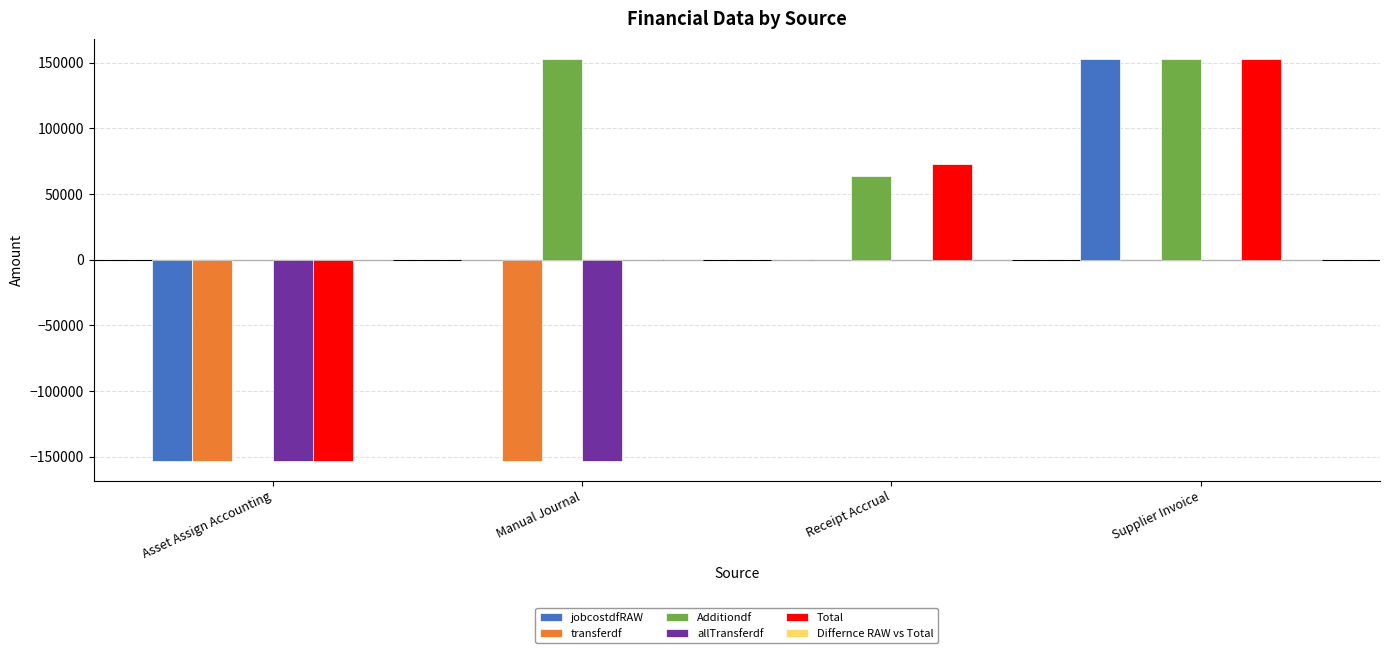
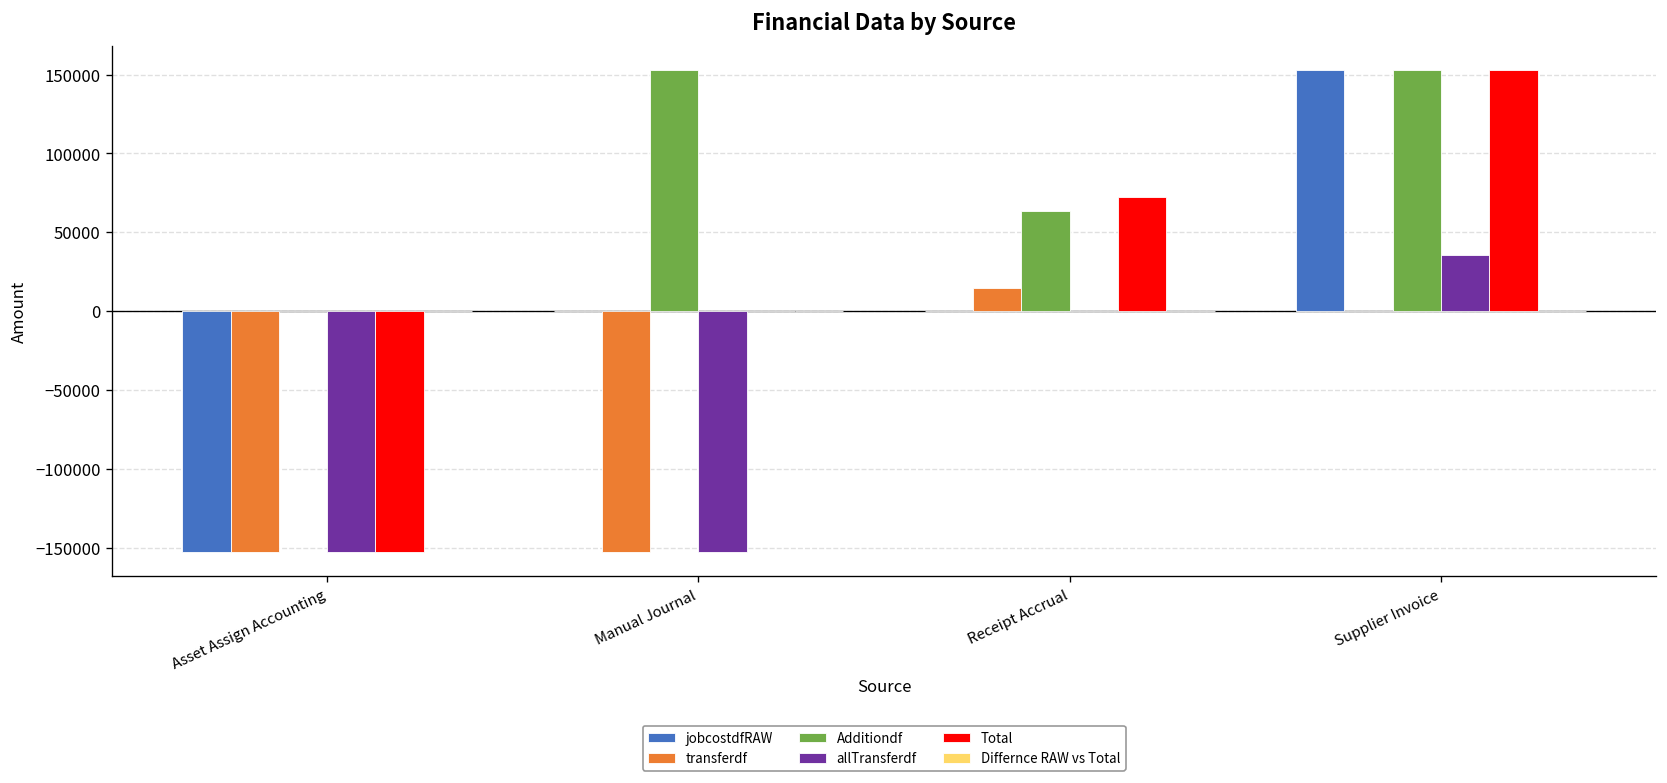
transferdf, Receipt Accrual: 0 -> 15000
allTransferdf, Supplier Invoice: 0 -> 36000
